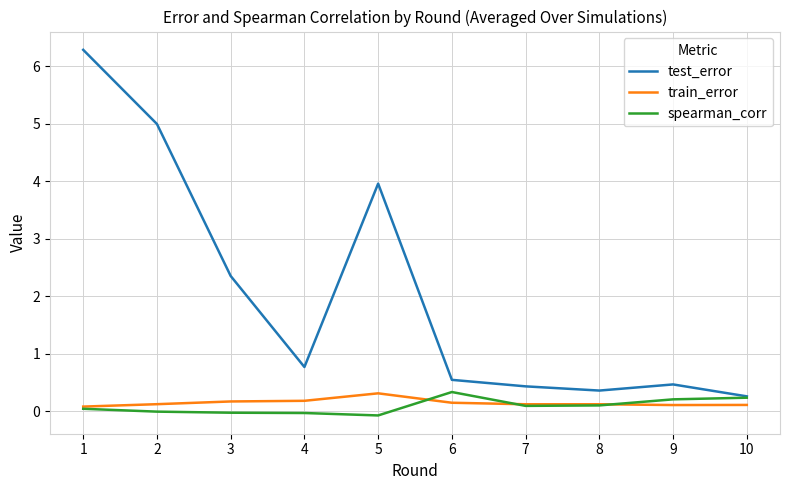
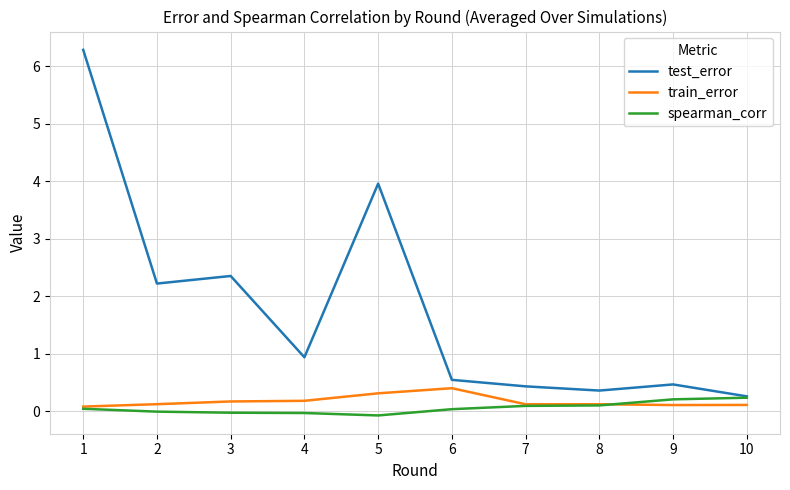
test_error, 2: 5.0 -> 2.2
test_error, 4: 0.8 -> 0.9
train_error, 6: 0.1 -> 0.4
spearman_corr, 6: 0.3 -> 0.0
